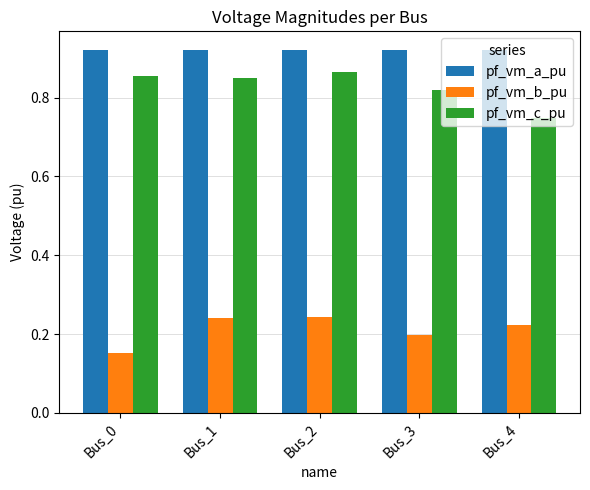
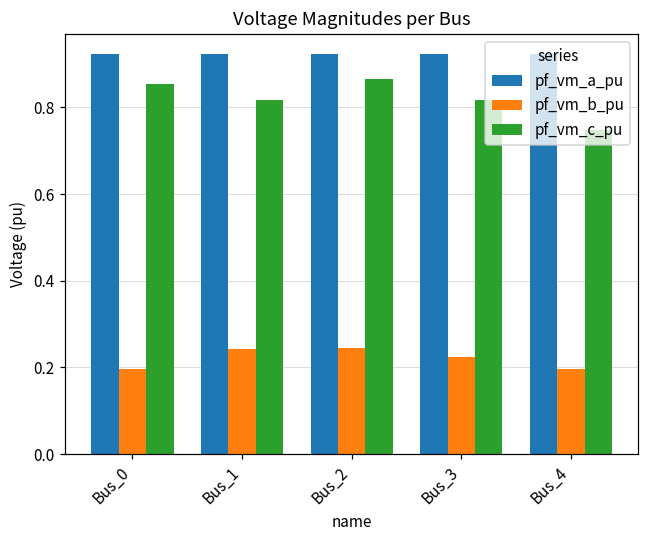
pf_vm_b_pu, Bus_0: 0.15 -> 0.20
pf_vm_c_pu, Bus_1: 0.85 -> 0.82
pf_vm_b_pu, Bus_3: 0.20 -> 0.22
pf_vm_b_pu, Bus_4: 0.22 -> 0.20
